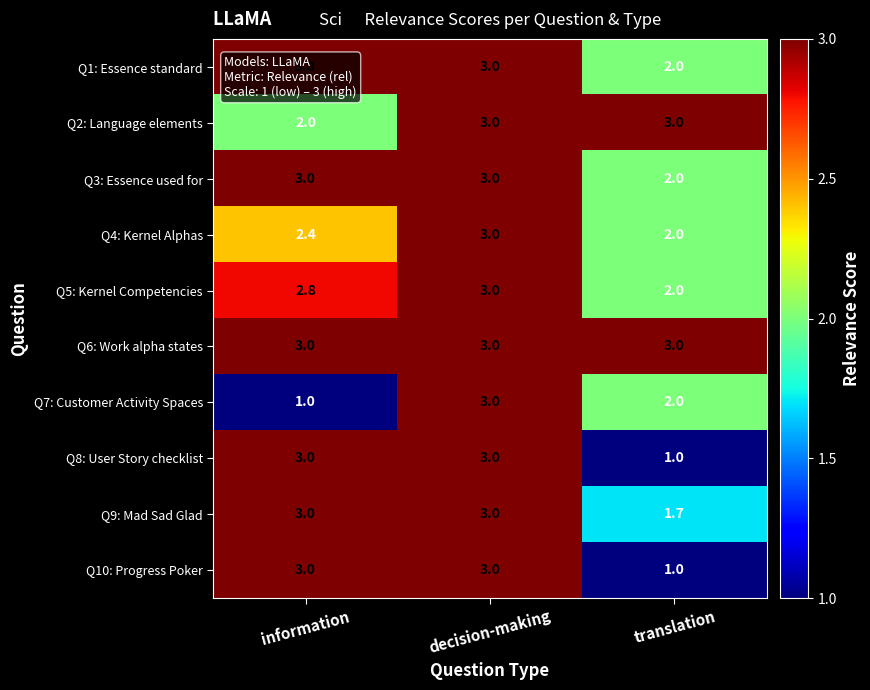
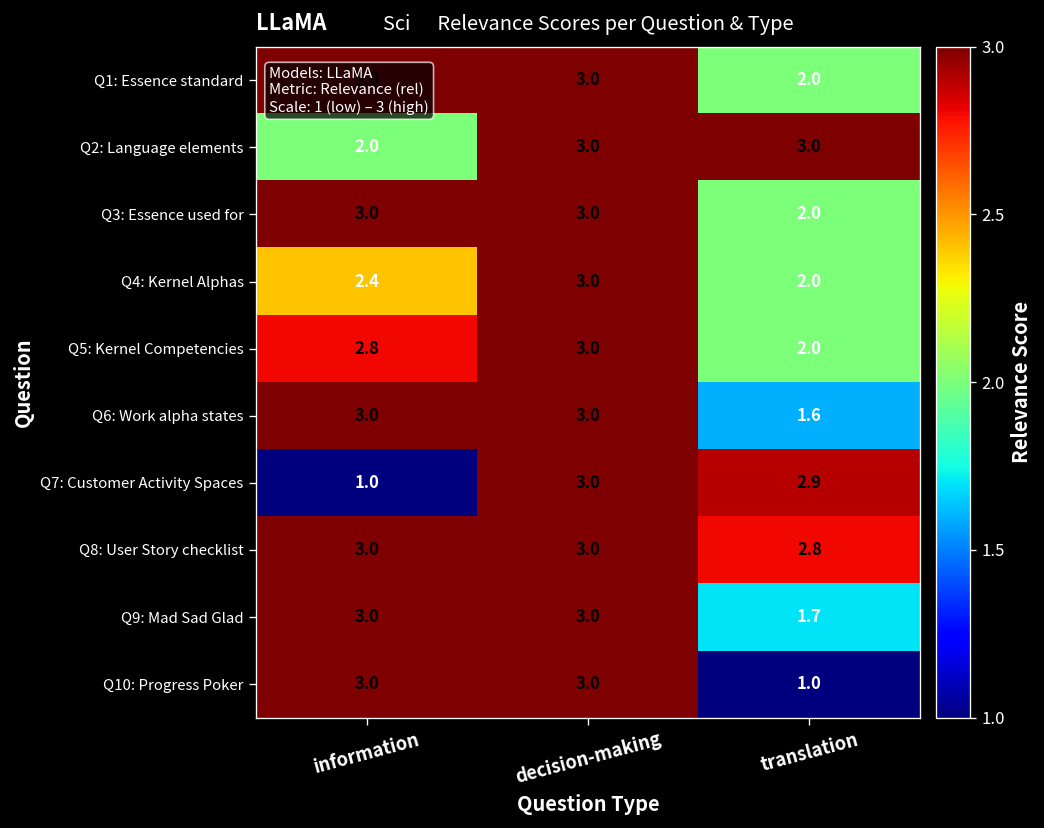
Q6: Work alpha states, translation: 3.0 -> 1.6
Q7: Customer Activity Spaces, translation: 2.0 -> 2.9
Q8: User Story checklist, translation: 1.0 -> 2.8
